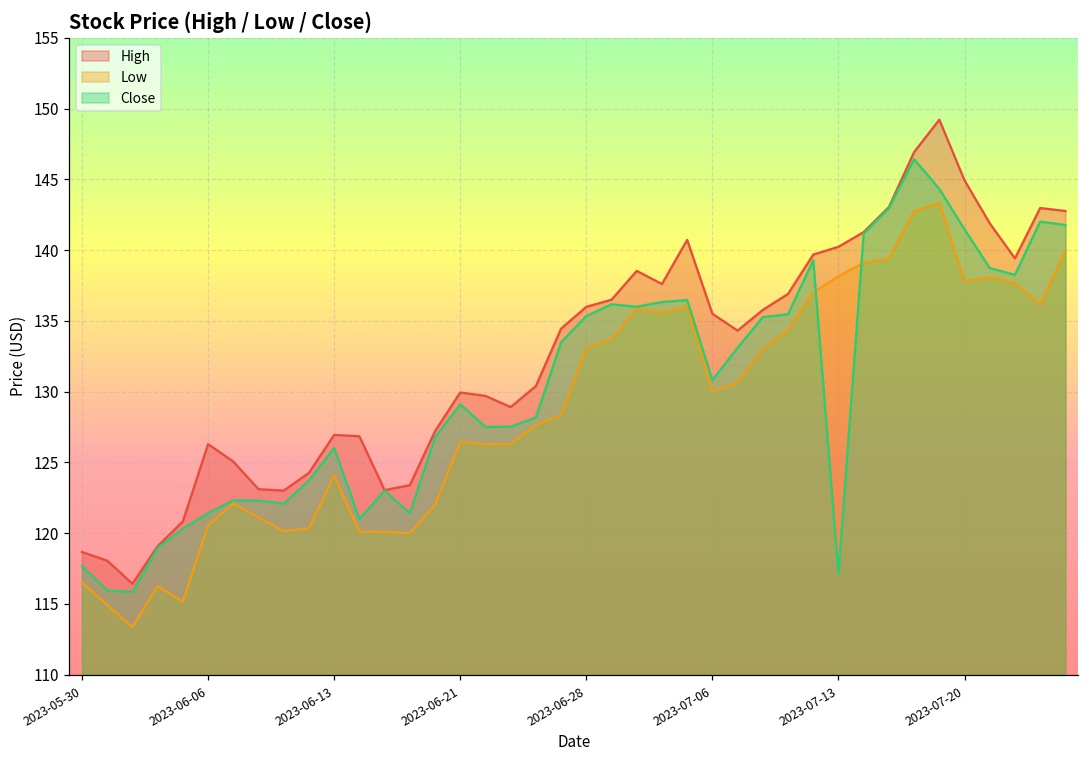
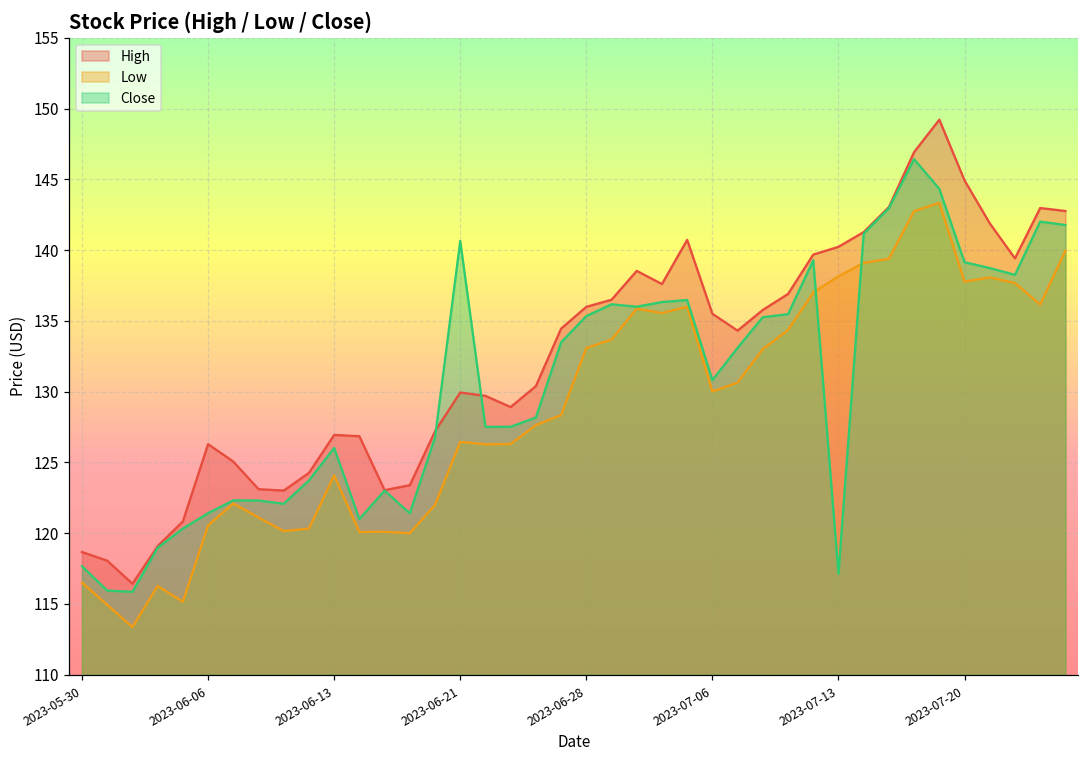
Close, 2023-06-21: 129.1 -> 140.6
Close, 2023-07-20: 141.5 -> 139.1
